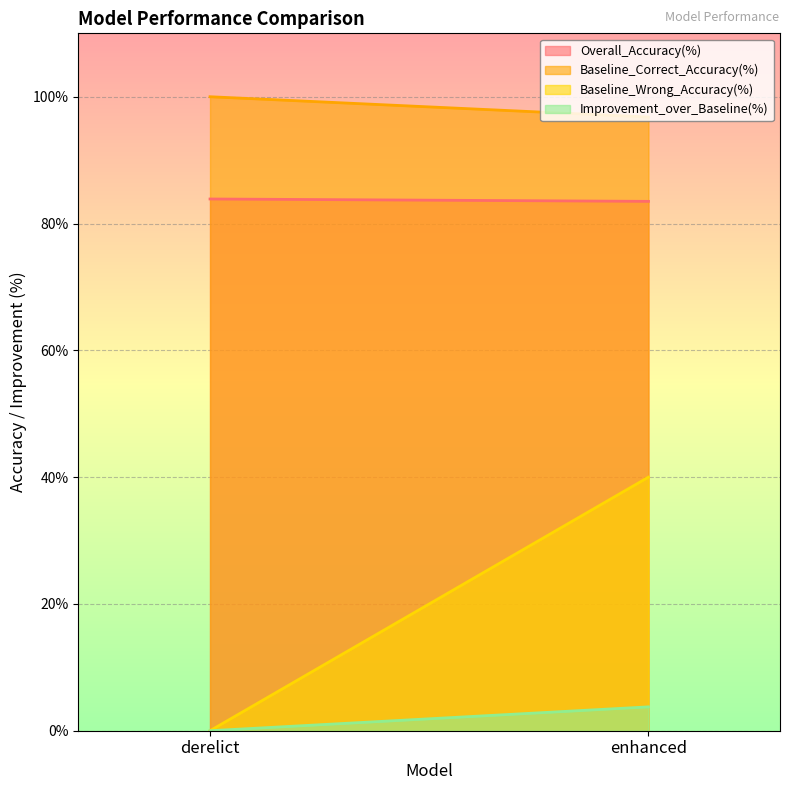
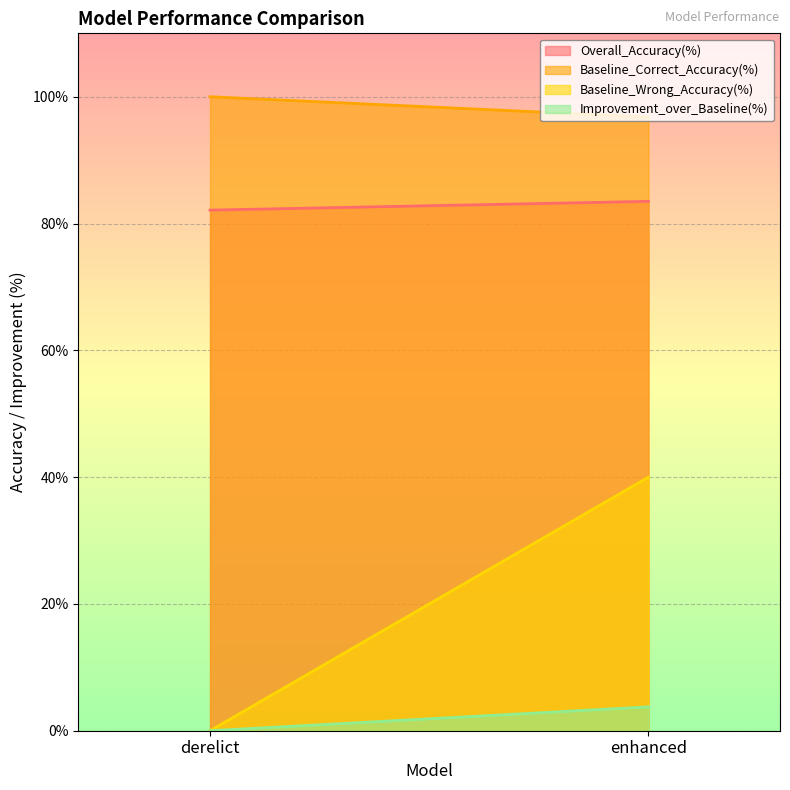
Overall_Accuracy(%), derelict: 84% -> 82%
